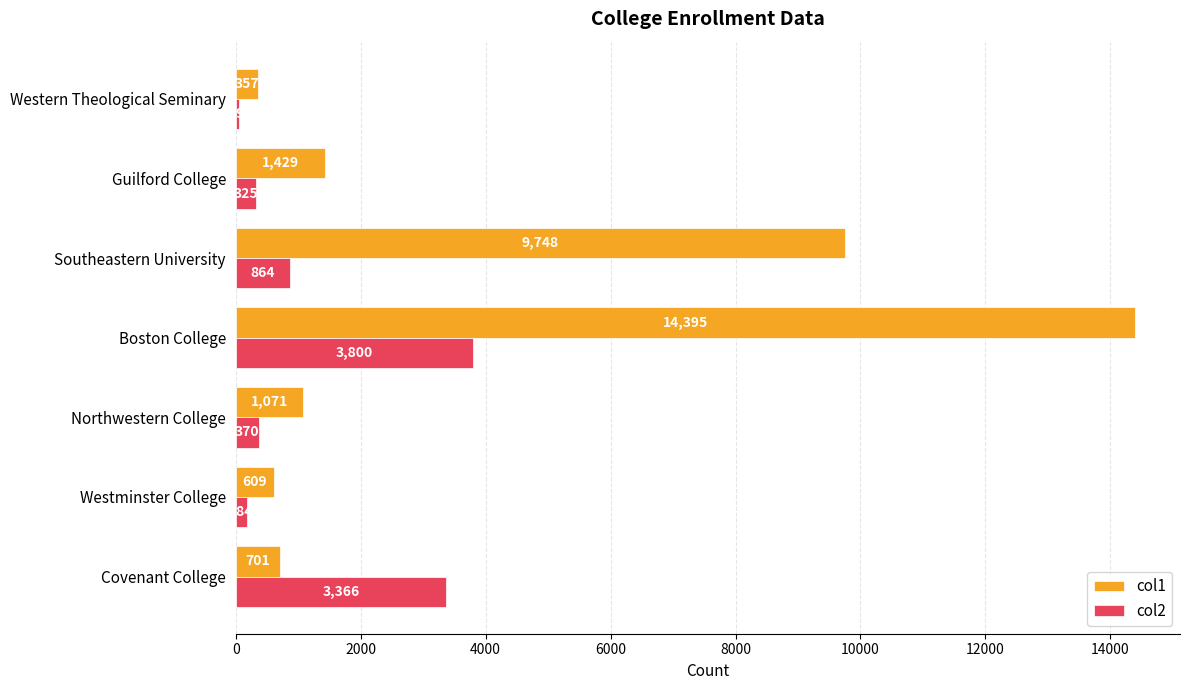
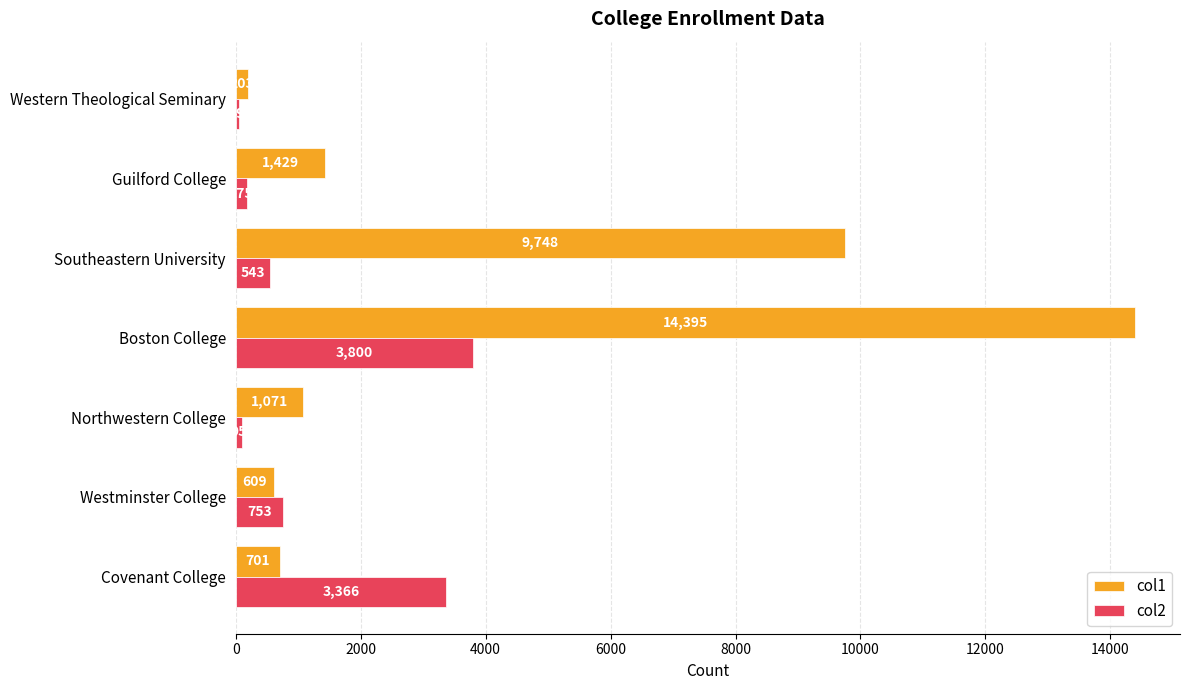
col1, Western Theological Seminary: 400 -> 200
col2, Guilford College: 300 -> 200
col2, Southeastern University: 864 -> 543
col2, Northwestern College: 400 -> 100
col2, Westminster College: 200 -> 800
